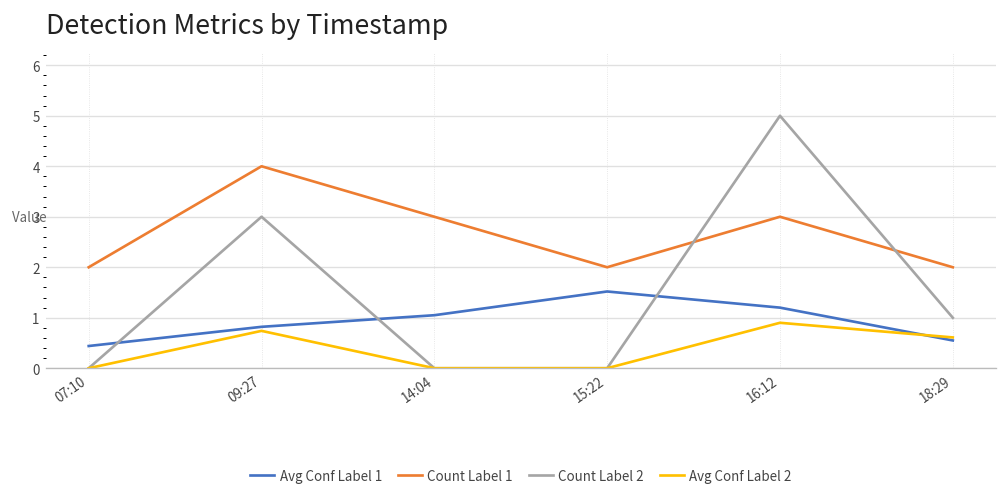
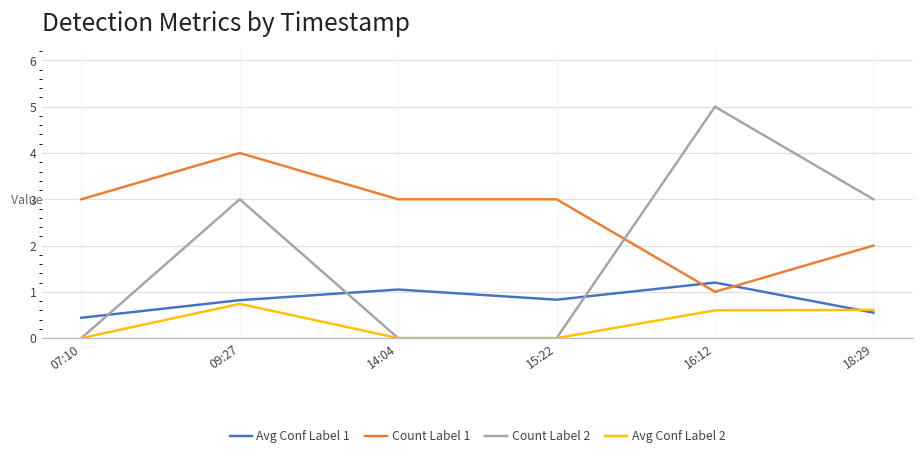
Count Label 1, 07:10: 2 -> 3
Avg Conf Label 1, 15:22: 1.5 -> 0.8
Count Label 1, 15:22: 2 -> 3
Count Label 1, 16:12: 3 -> 1
Avg Conf Label 2, 16:12: 0.9 -> 0.6
Count Label 2, 18:29: 1 -> 3
